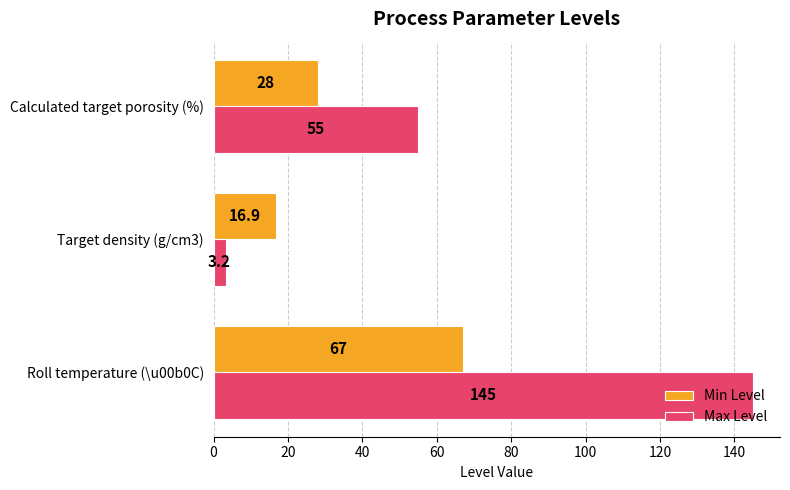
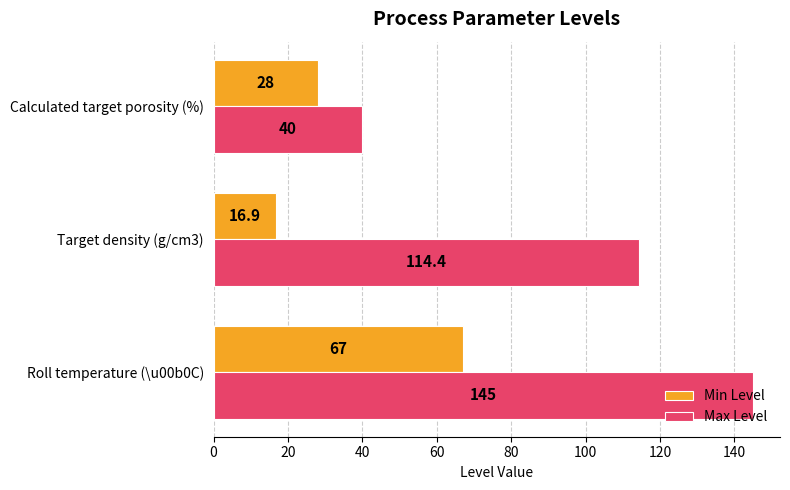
Max Level, Calculated target porosity (%): 55 -> 40
Max Level, Target density (g/cm3): 3.2 -> 114.4
